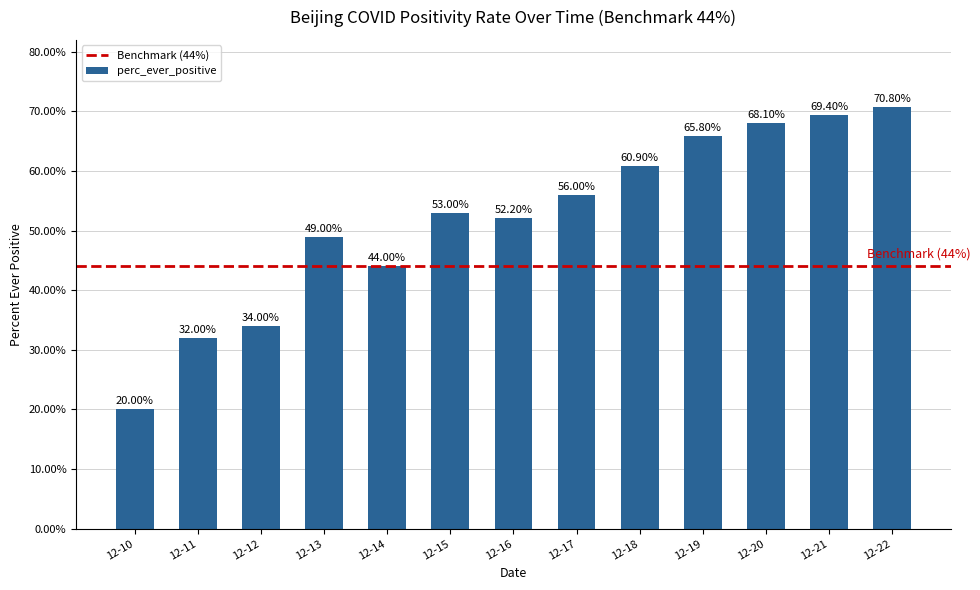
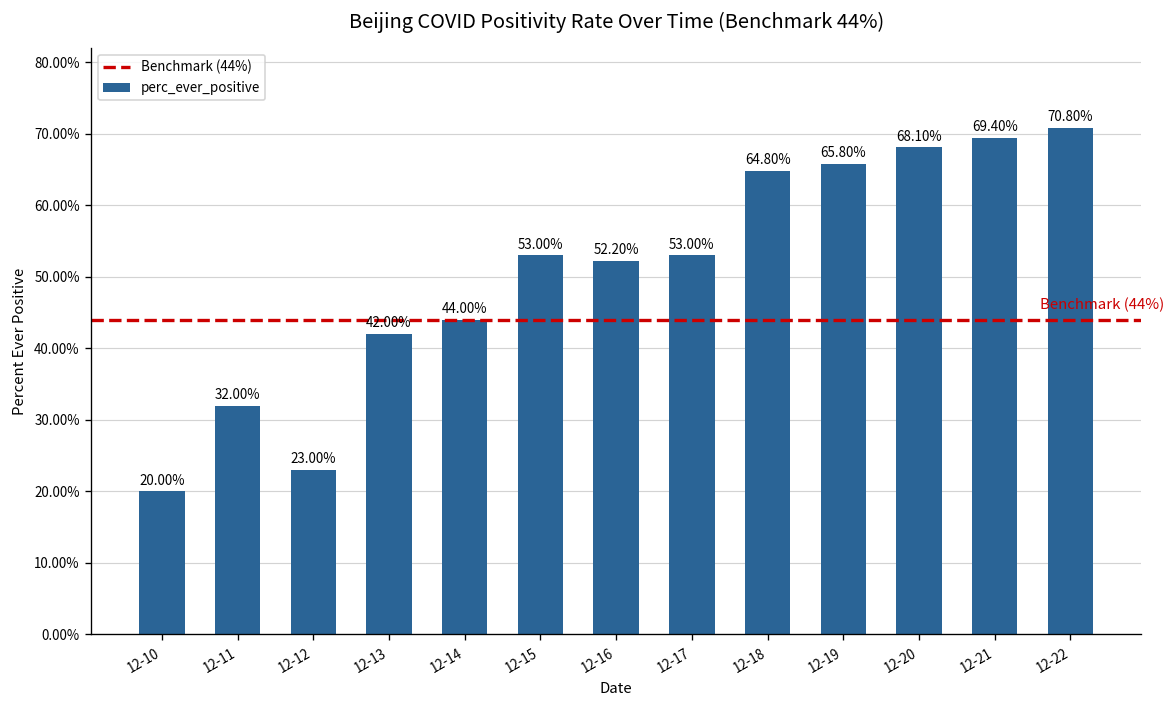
12-12: 34.00% -> 23.00%
12-13: 49.00% -> 42.00%
12-17: 56.00% -> 53.00%
12-18: 60.90% -> 64.80%
